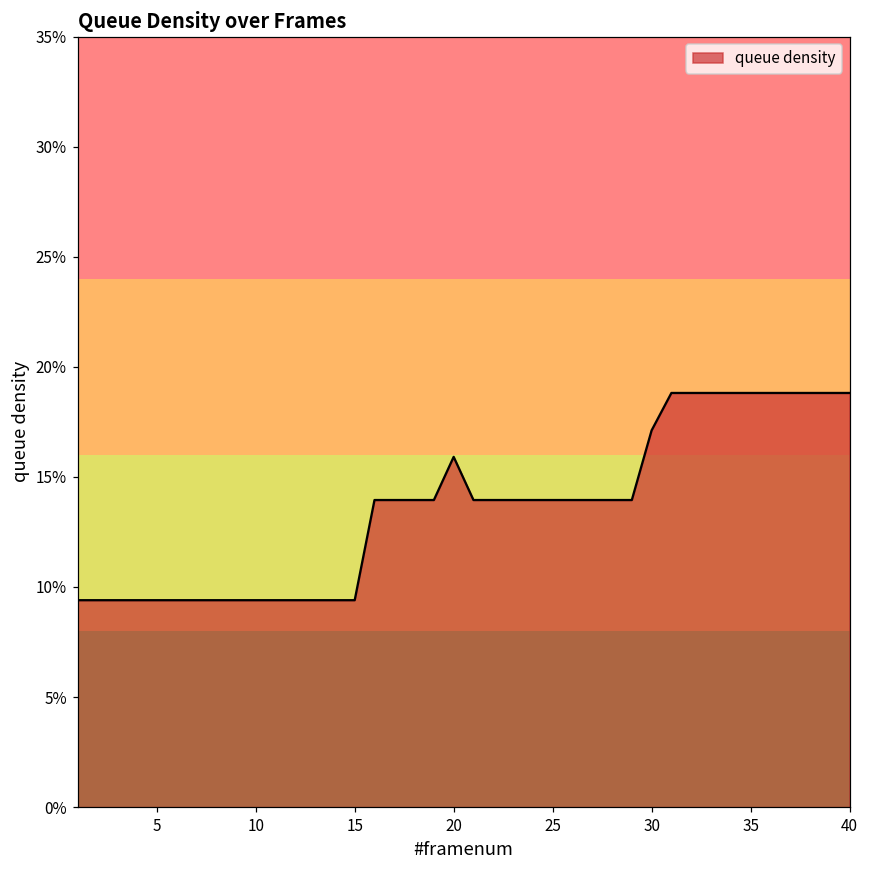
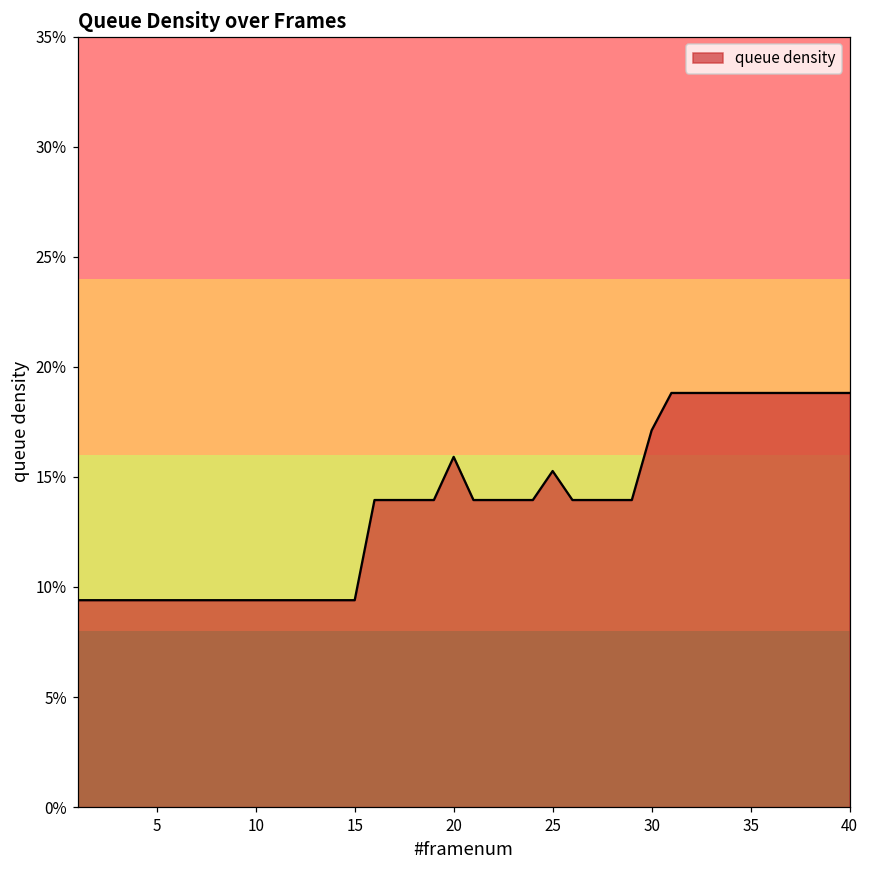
25: 13.9% -> 15.3%
